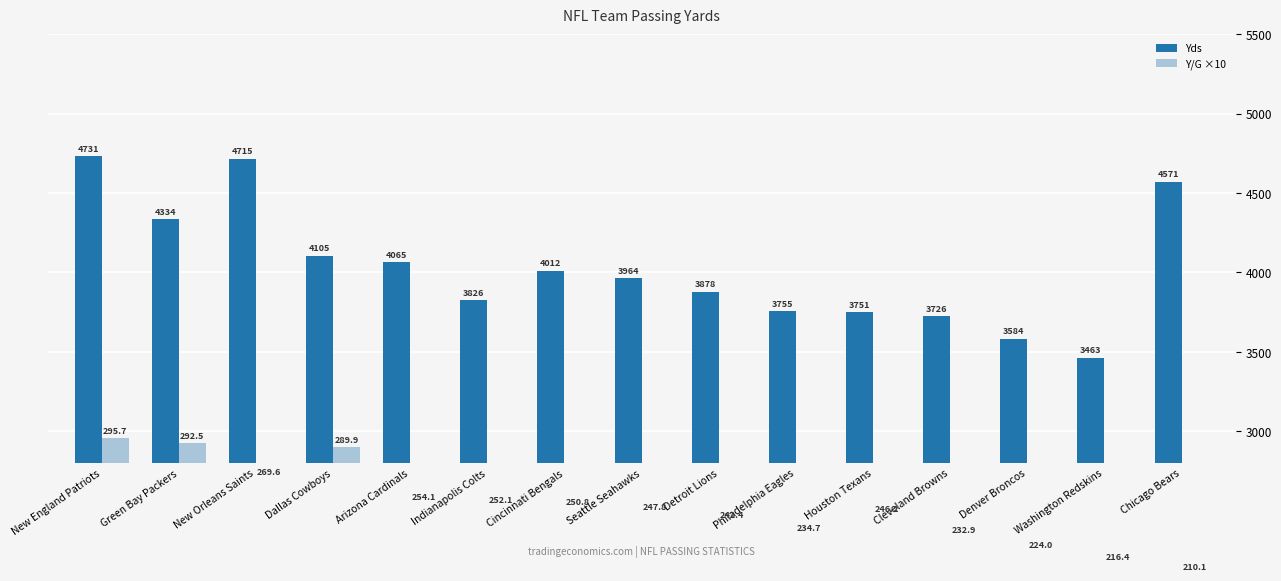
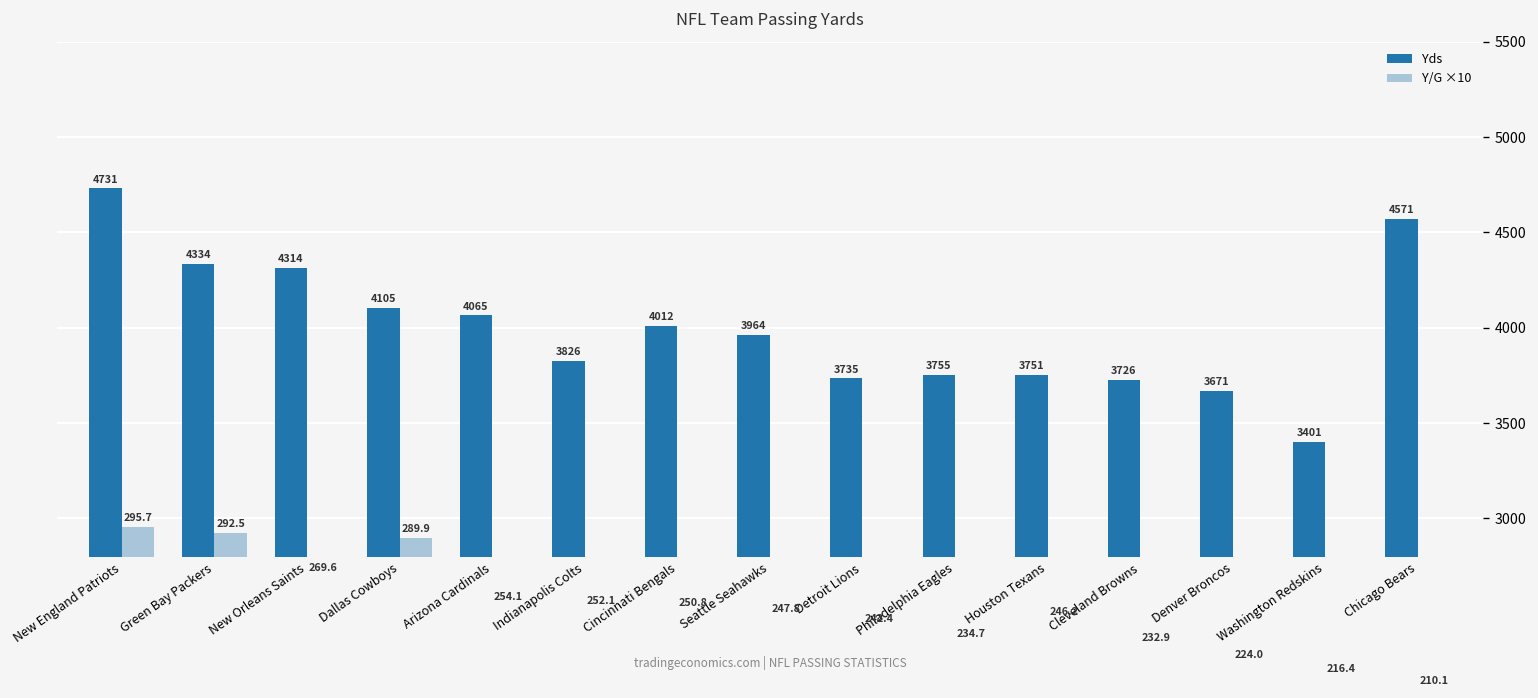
Yds, New Orleans Saints: 4715 -> 4314
Yds, Detroit Lions: 3878 -> 3735
Yds, Denver Broncos: 3584 -> 3671
Yds, Washington Redskins: 3463 -> 3401
